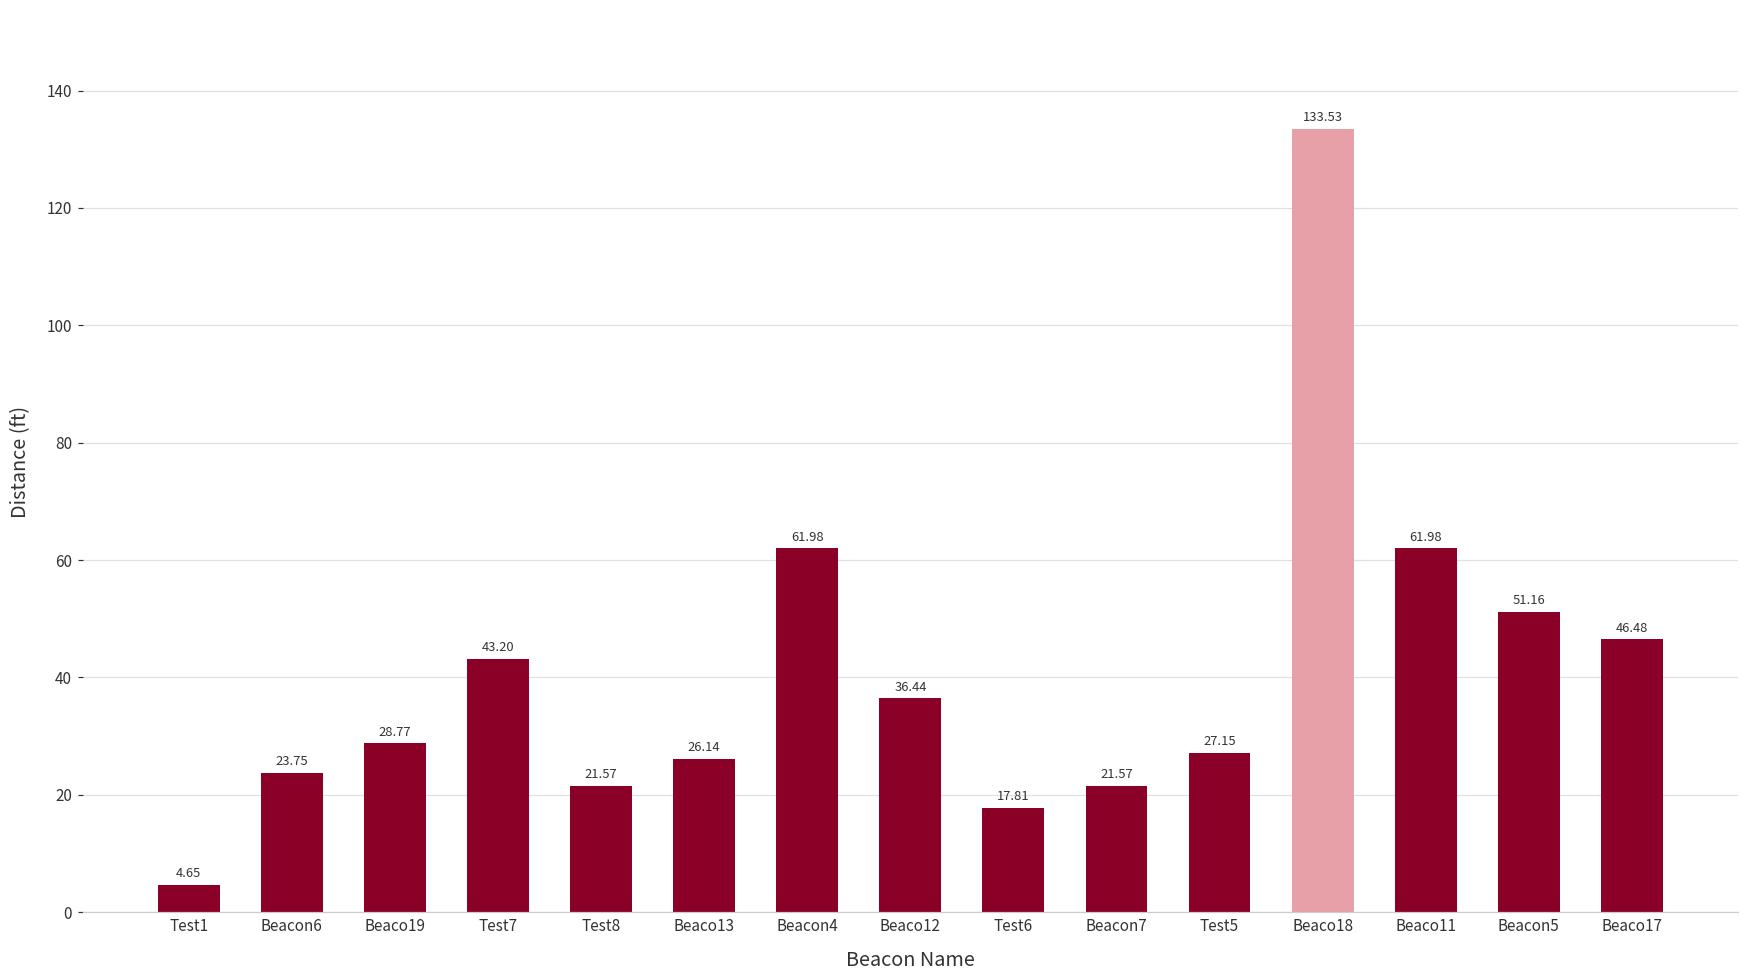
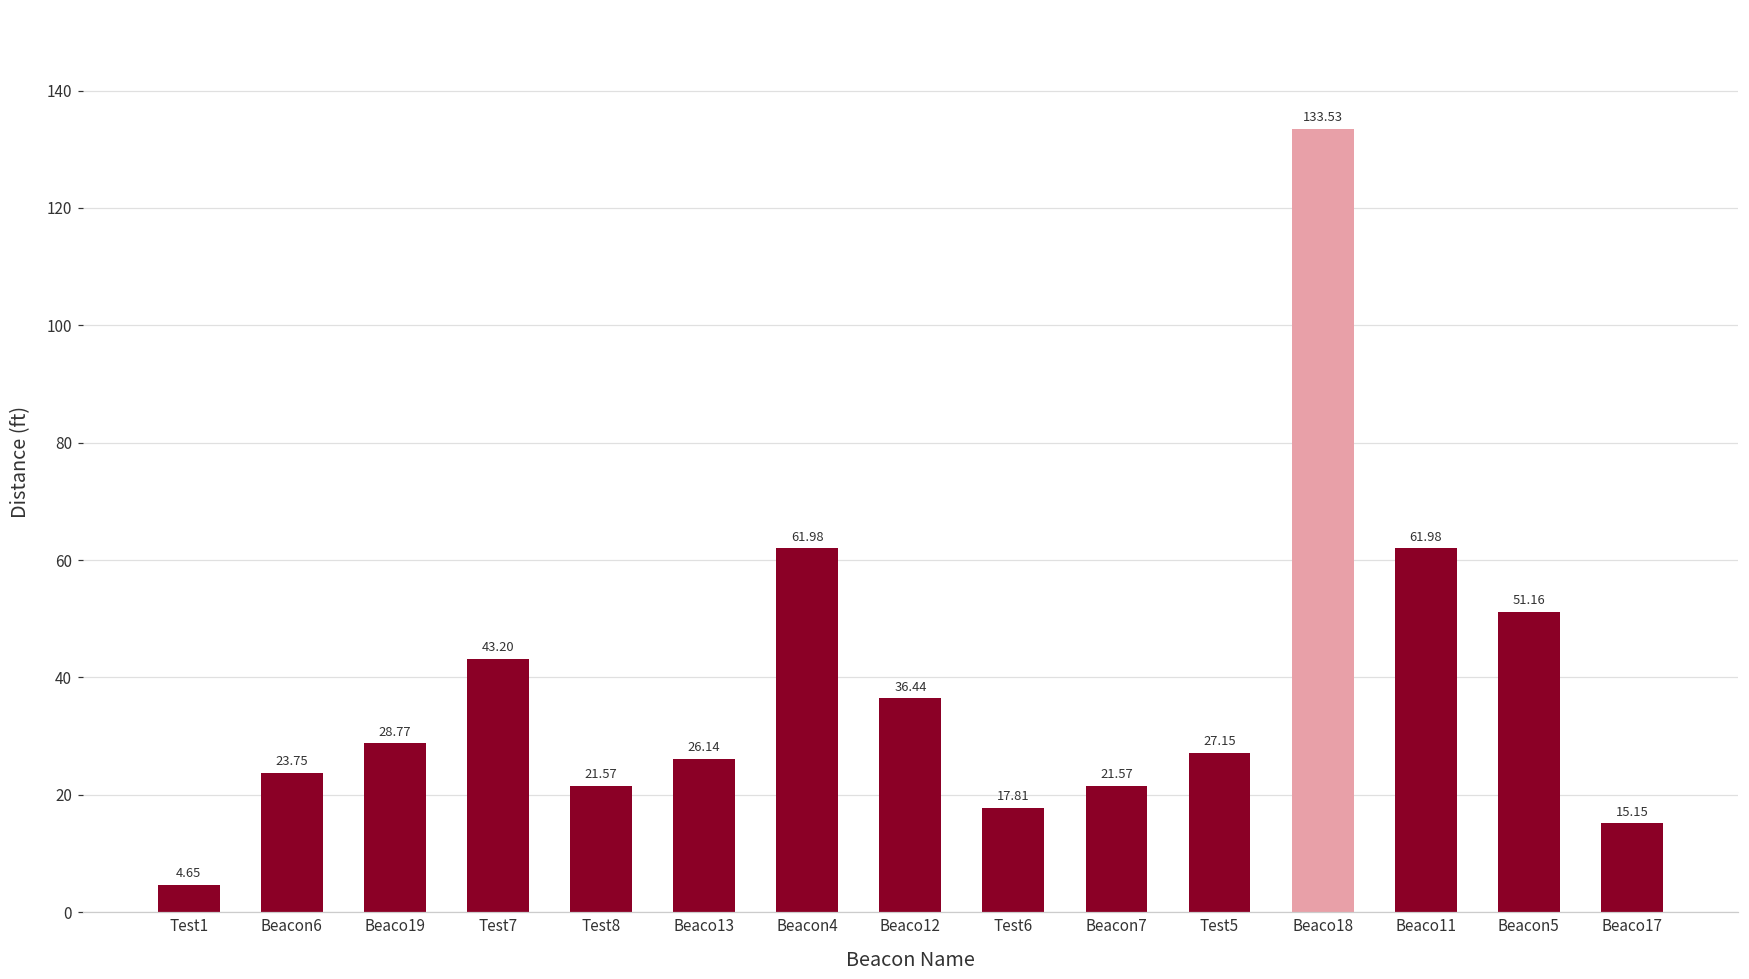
Beaco17: 46.48 -> 15.15
